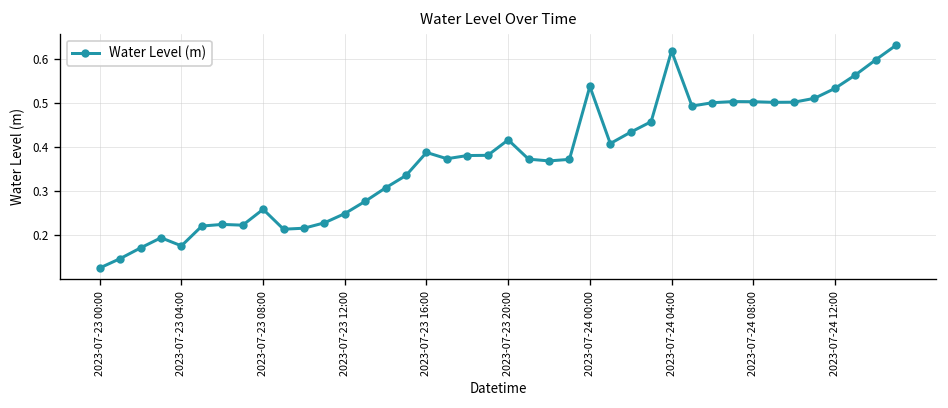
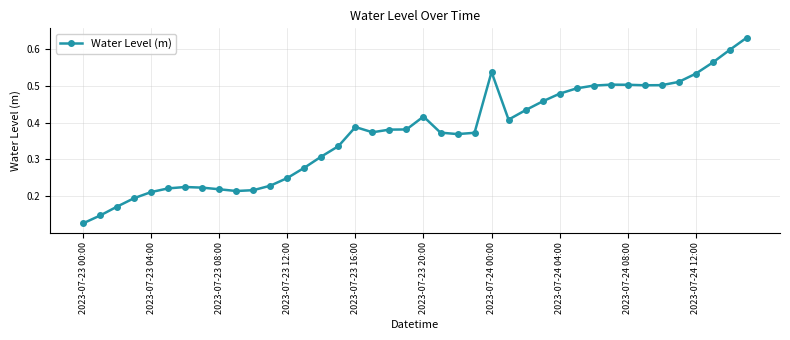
2023-07-23 04:00: 0.18 -> 0.21
2023-07-23 08:00: 0.26 -> 0.22
2023-07-24 04:00: 0.62 -> 0.48
